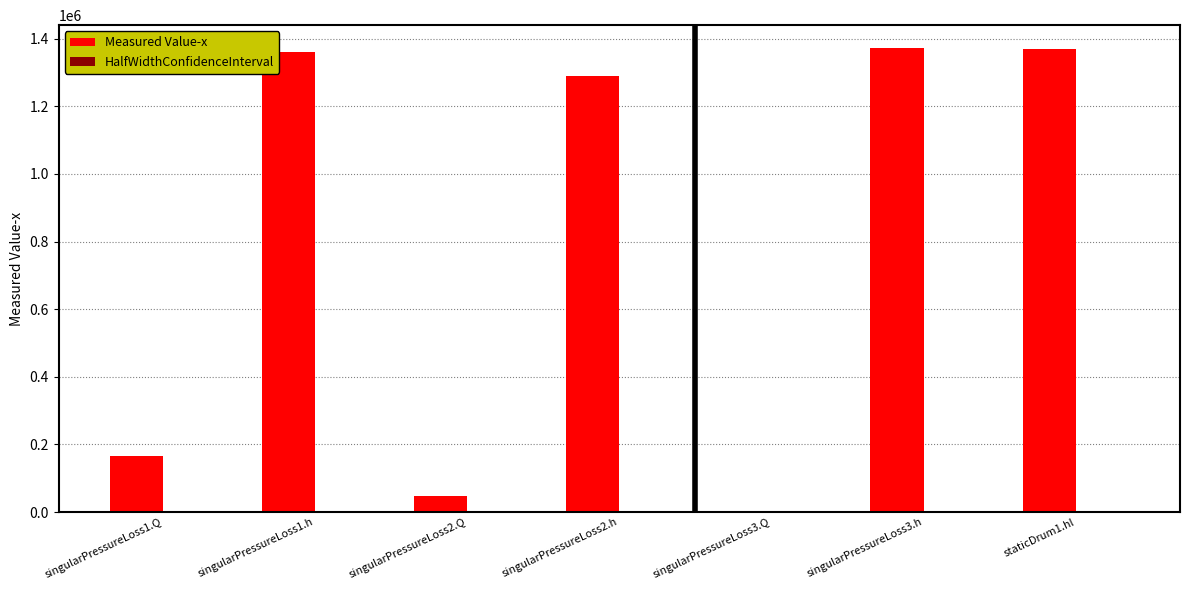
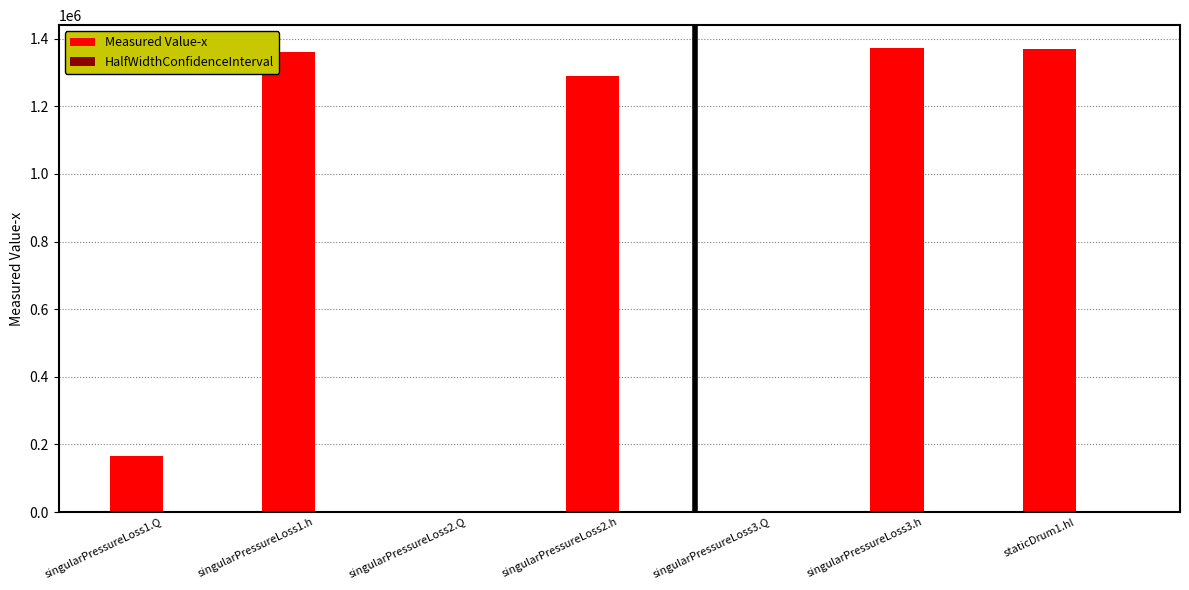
Measured Value-x, singularPressureLoss2.Q: 50000 -> 0
